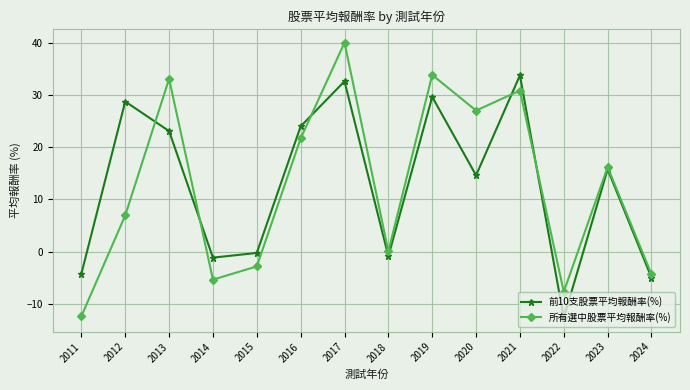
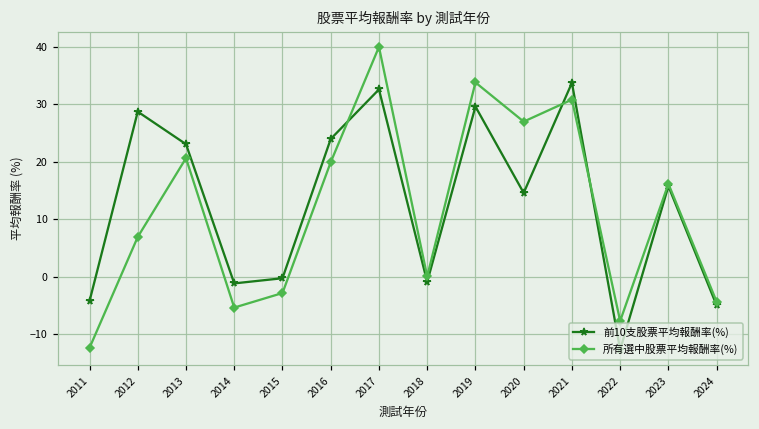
所有選中股票平均報酬率(%), 2013: 33 -> 21
所有選中股票平均報酬率(%), 2016: 22 -> 20
